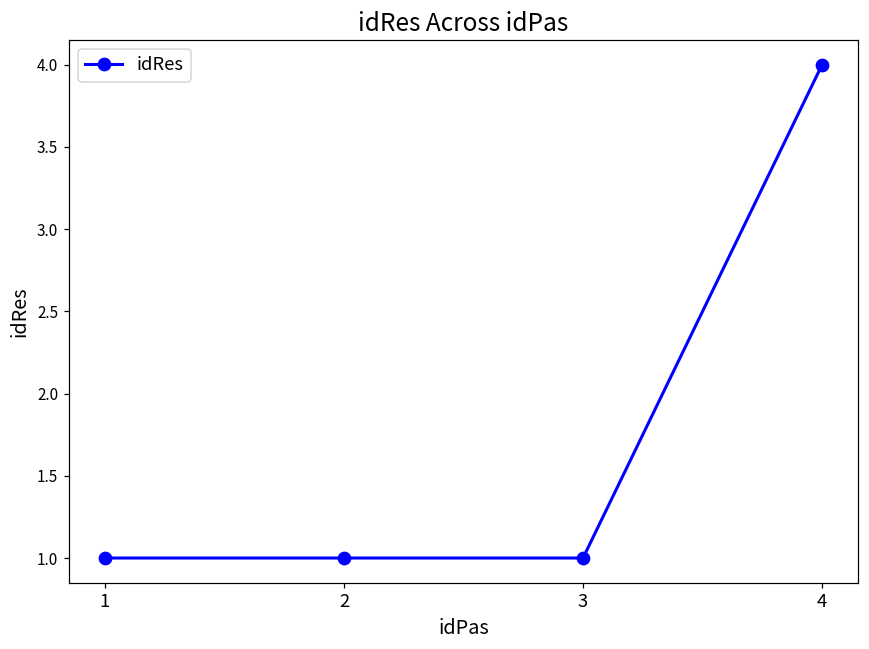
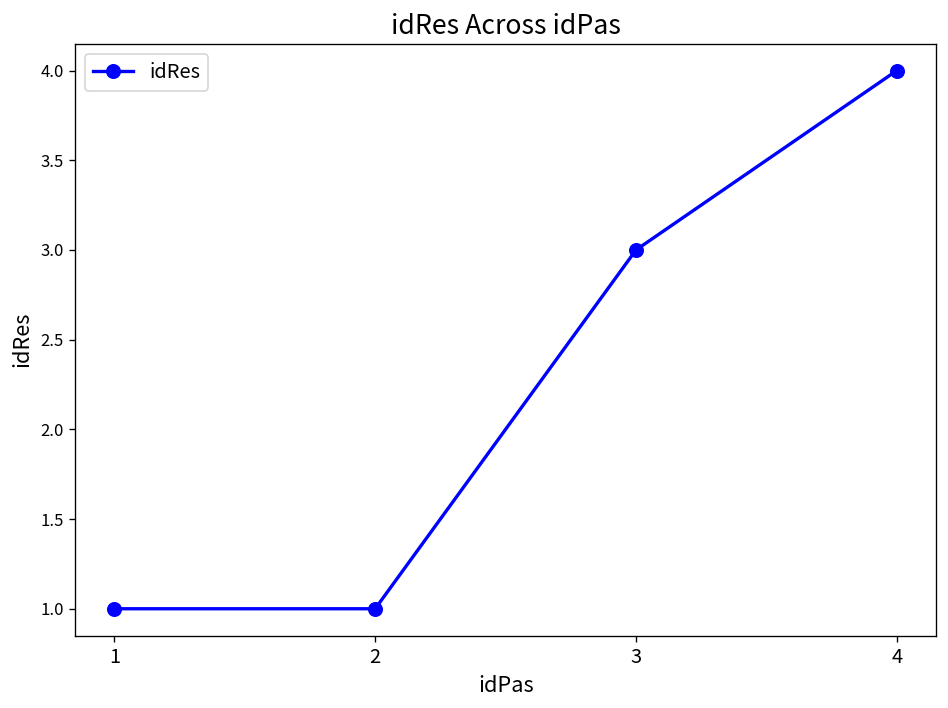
3: 1 -> 3
